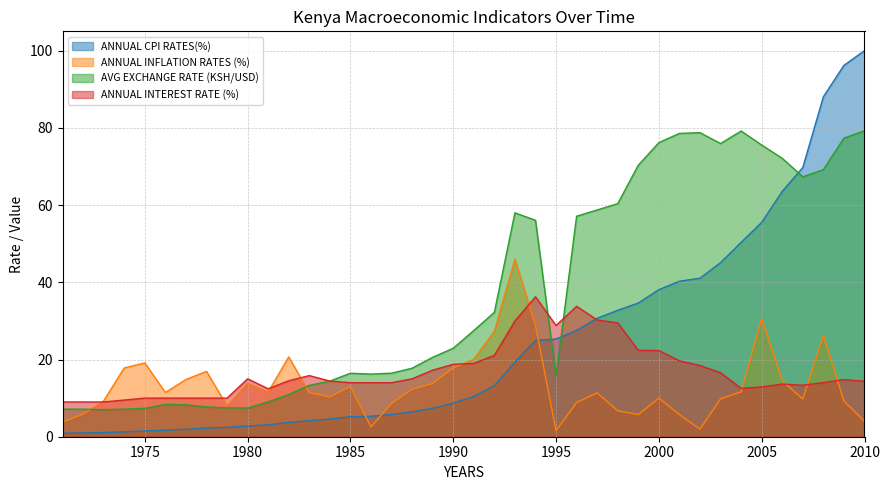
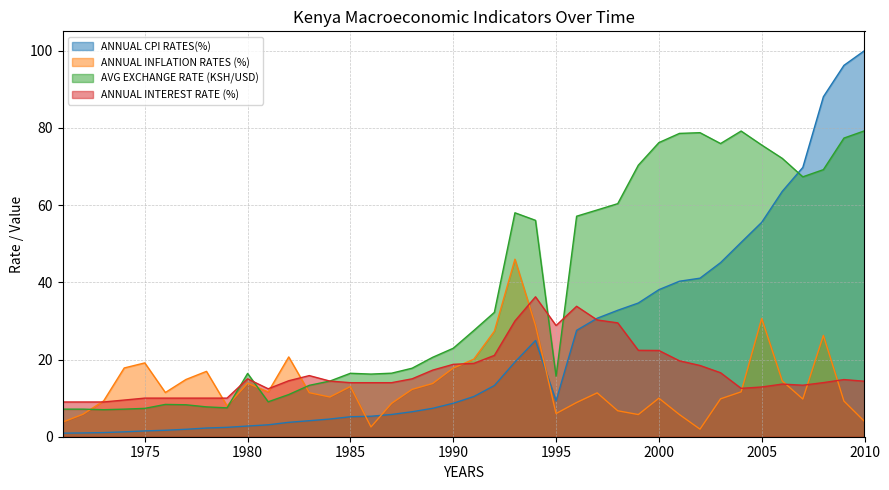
AVG EXCHANGE RATE (KSH/USD), 1980: 7 -> 16
ANNUAL CPI RATES(%), 1995: 25 -> 9
ANNUAL INFLATION RATES (%), 1995: 2 -> 6
